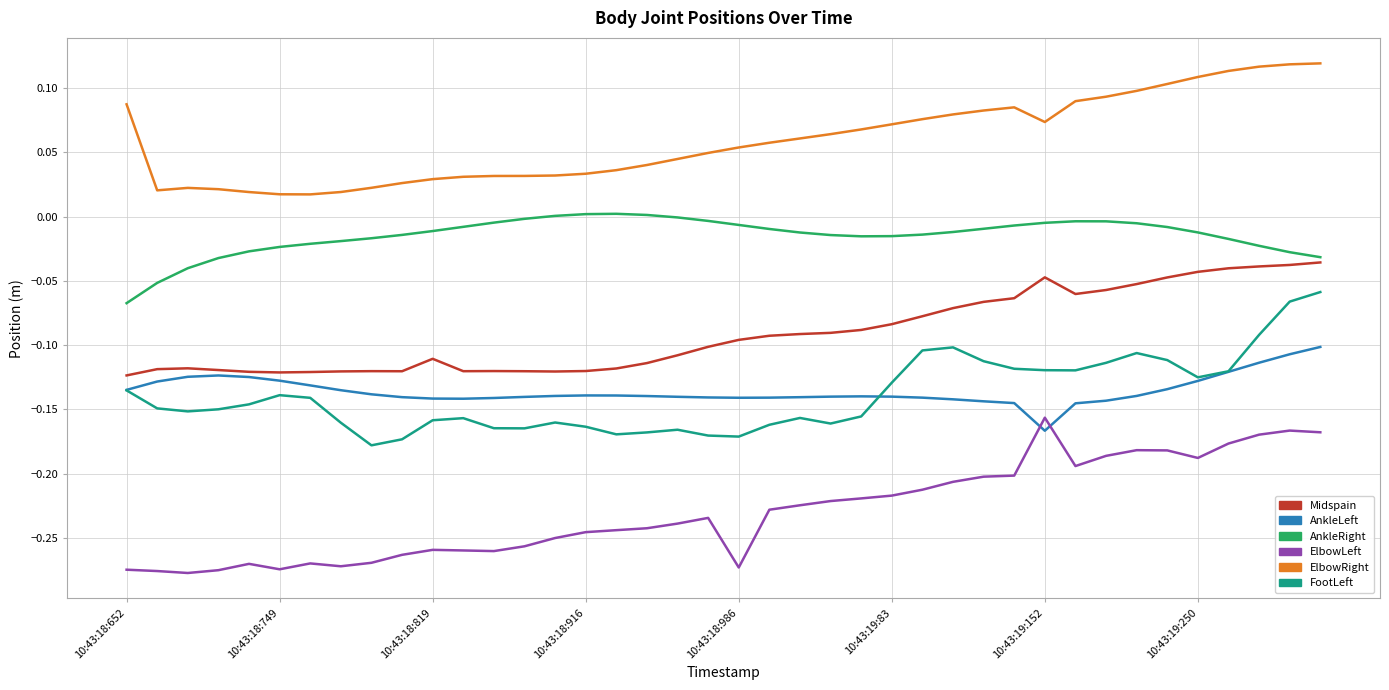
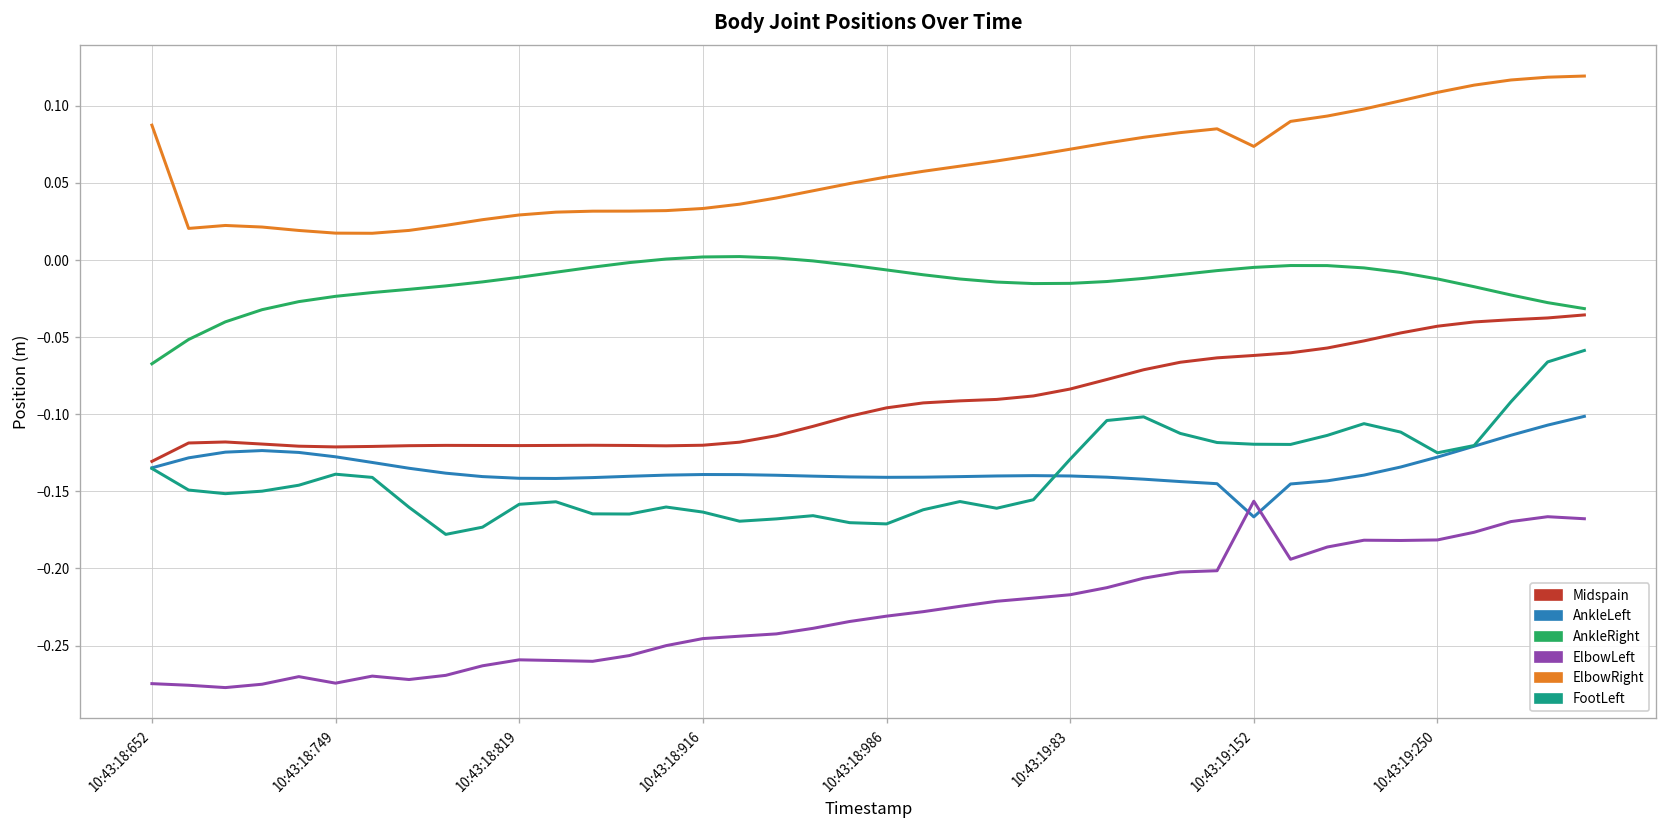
Midspain, 10:43:18:652: -0.124 -> -0.131
Midspain, 10:43:18:819: -0.111 -> -0.120
ElbowLeft, 10:43:18:986: -0.273 -> -0.231
Midspain, 10:43:19:152: -0.047 -> -0.062
ElbowLeft, 10:43:19:250: -0.188 -> -0.181
